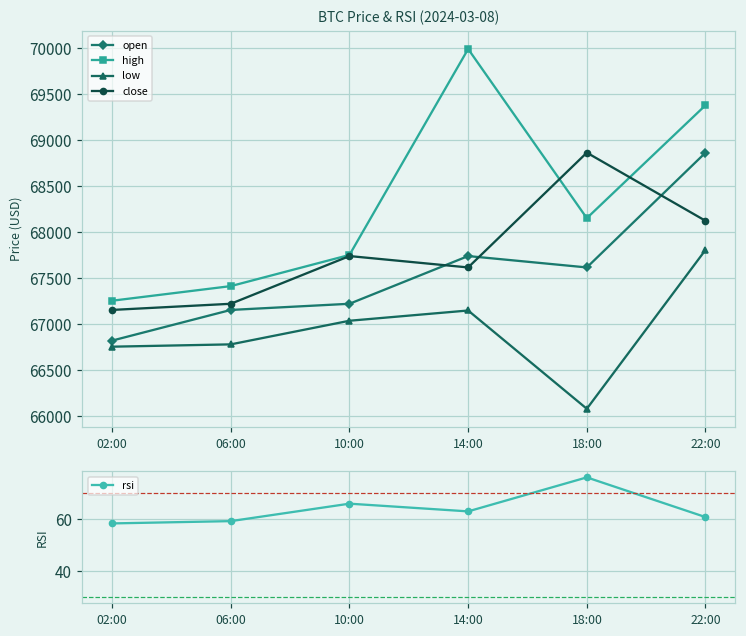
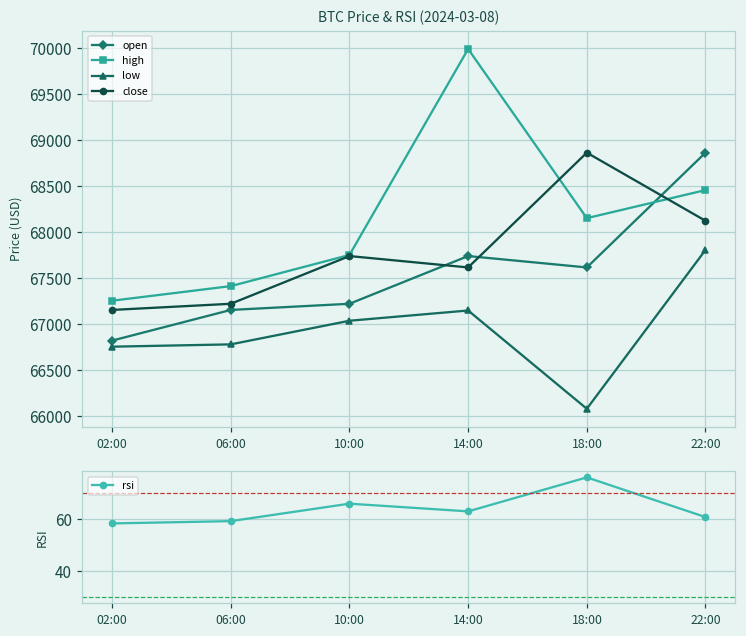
BTC Price & RSI (2024-03-08), high, 22:00: 69400 -> 68500
